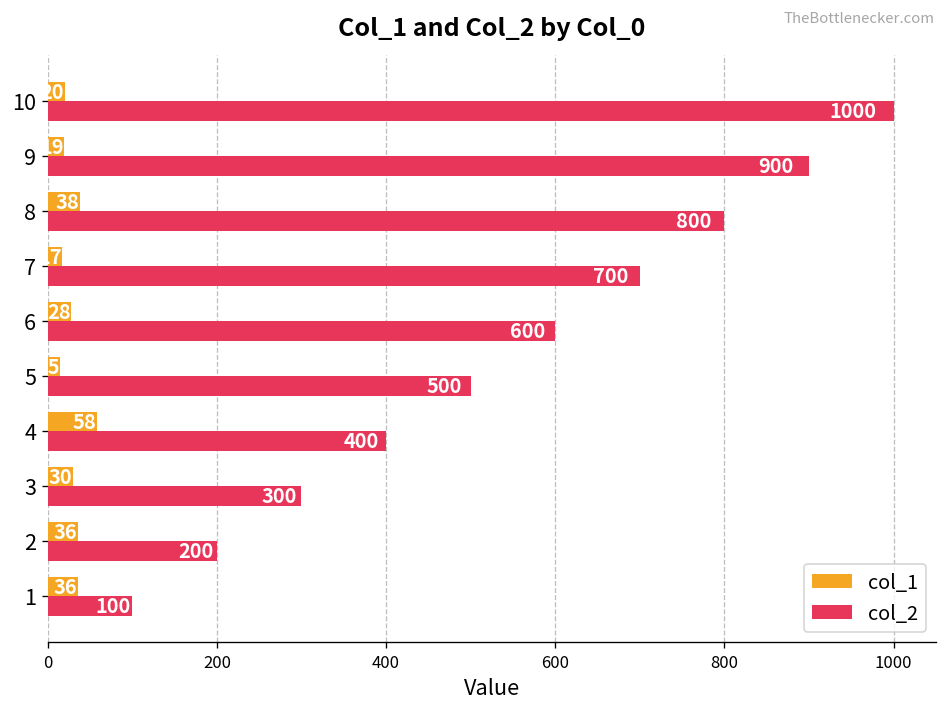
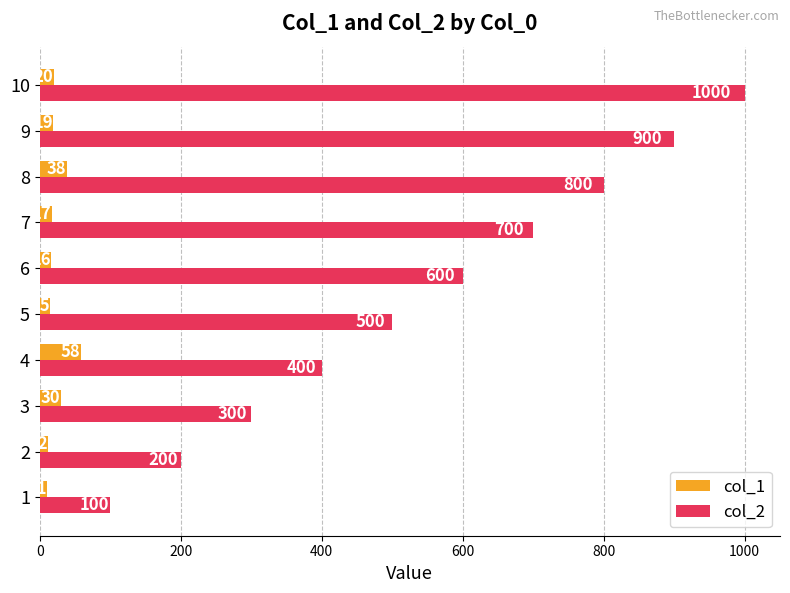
col_1, 6: 30 -> 20
col_1, 2: 40 -> 10
col_1, 1: 40 -> 10
